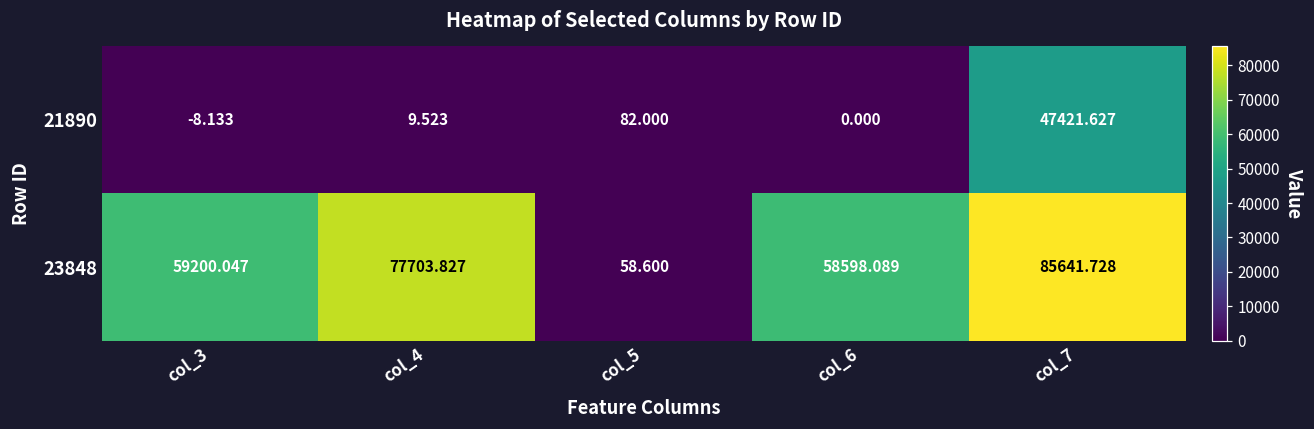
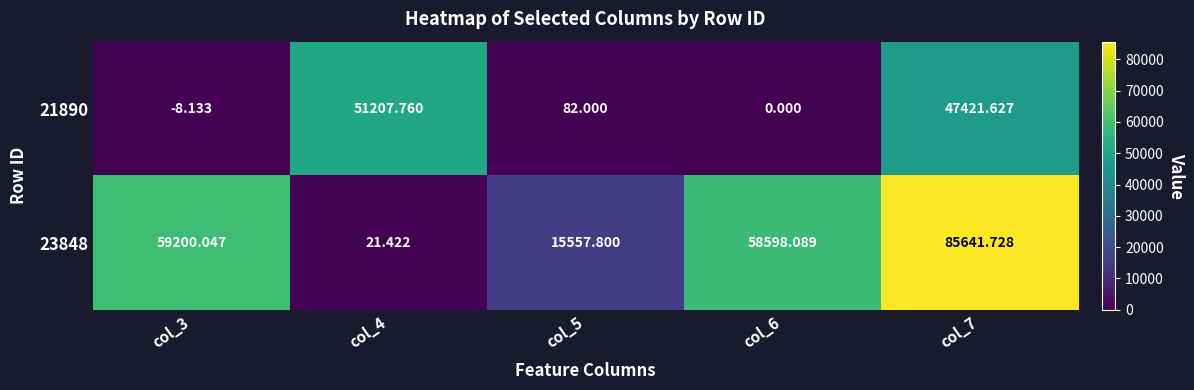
21890, col_4: 9.523 -> 51207.760
23848, col_4: 77703.827 -> 21.422
23848, col_5: 58.600 -> 15557.800
